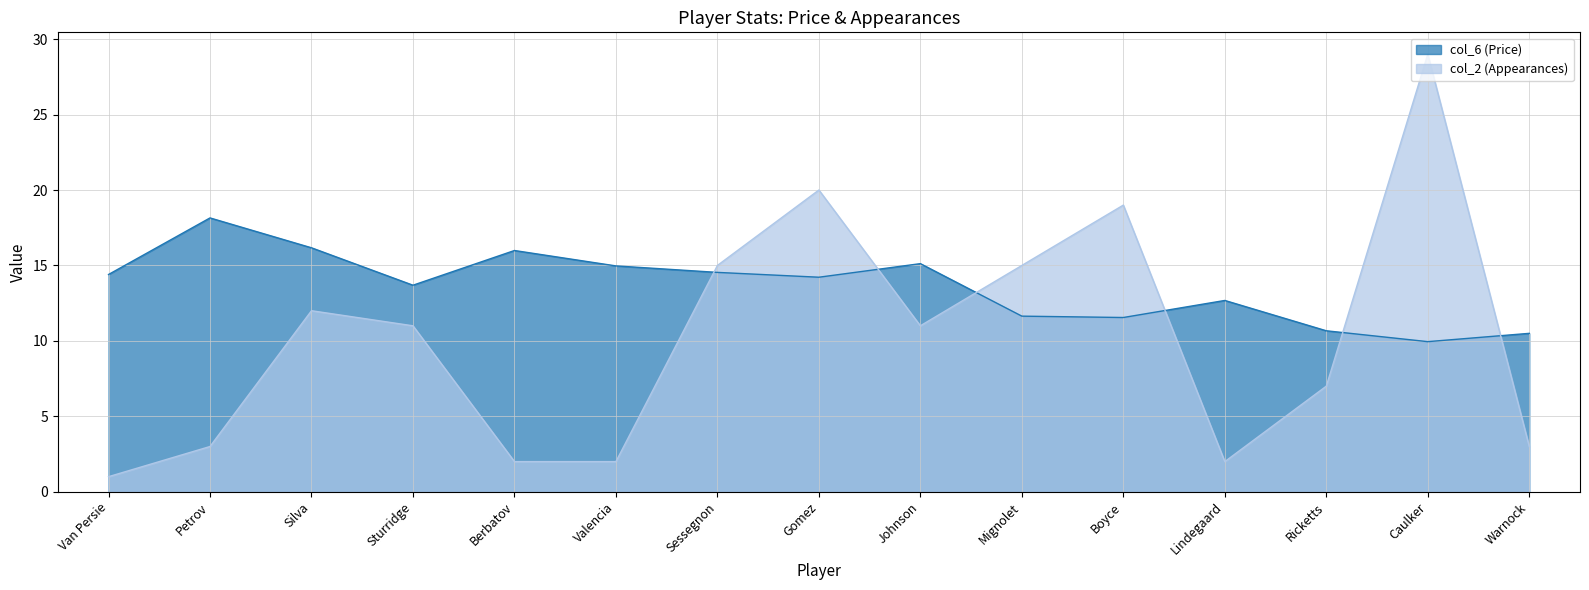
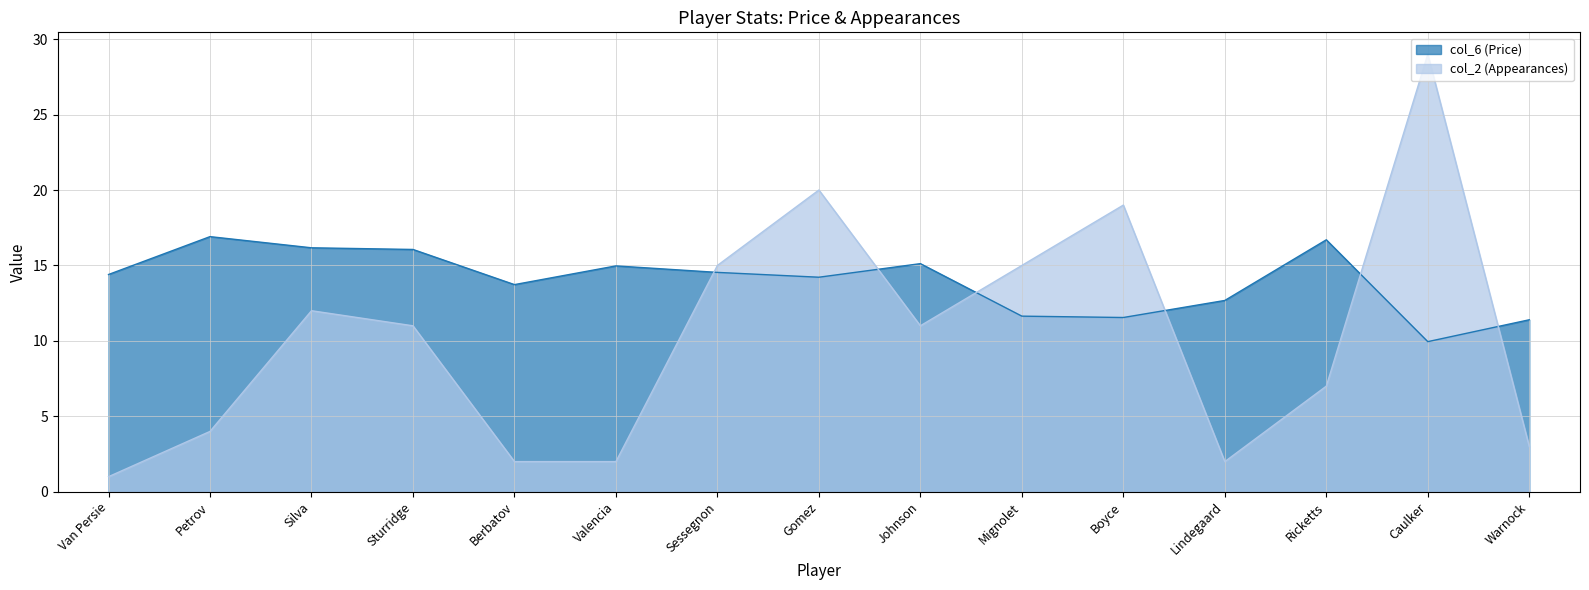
col_6 (Price), Petrov: 18.2 -> 16.9
col_2 (Appearances), Petrov: 3 -> 4
col_6 (Price), Sturridge: 13.7 -> 16.1
col_6 (Price), Berbatov: 16.0 -> 13.7
col_6 (Price), Ricketts: 10.7 -> 16.7
col_6 (Price), Warnock: 10.5 -> 11.4
